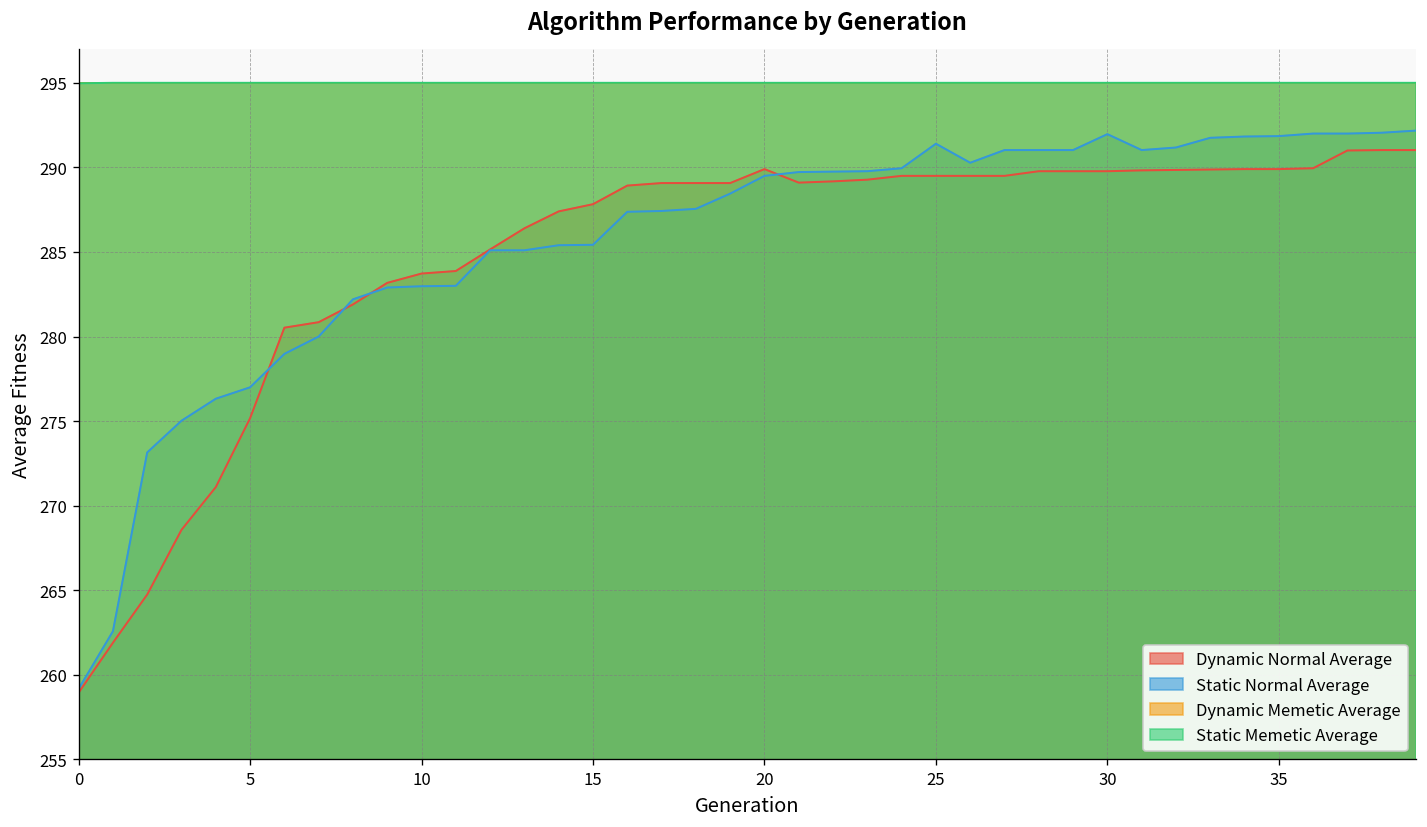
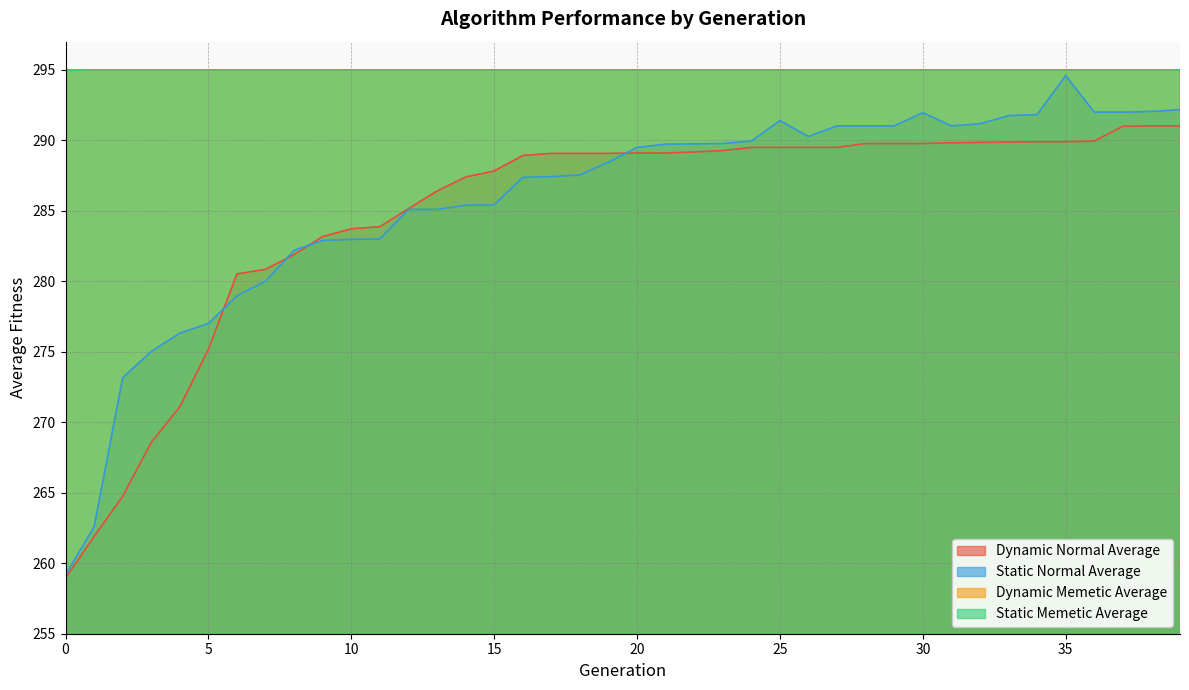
Dynamic Normal Average, 20: 289.9 -> 289.1
Static Normal Average, 35: 291.9 -> 294.6
